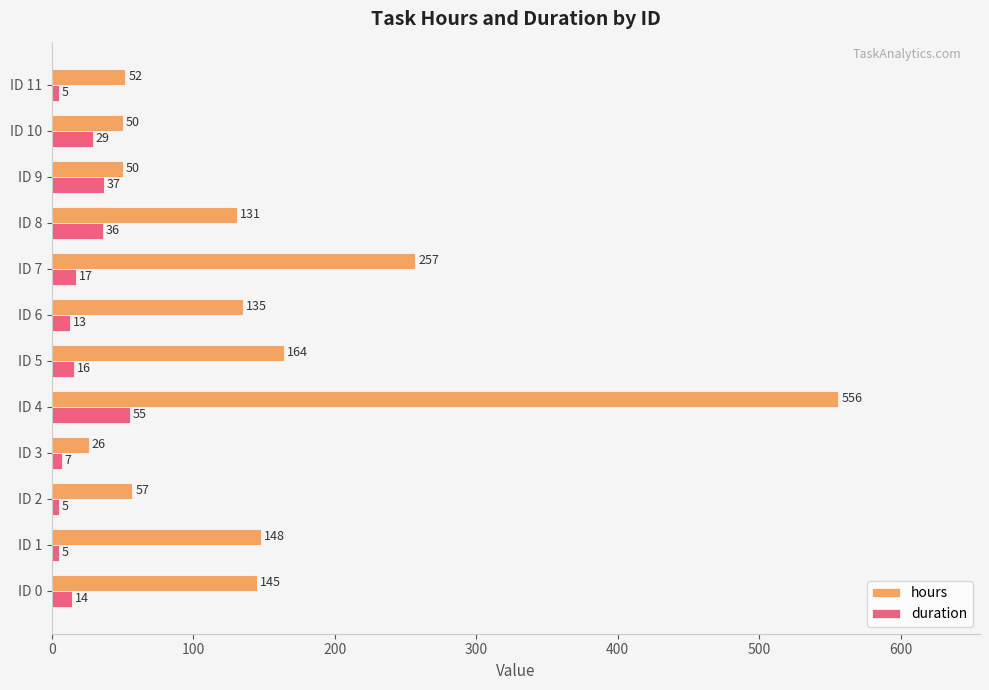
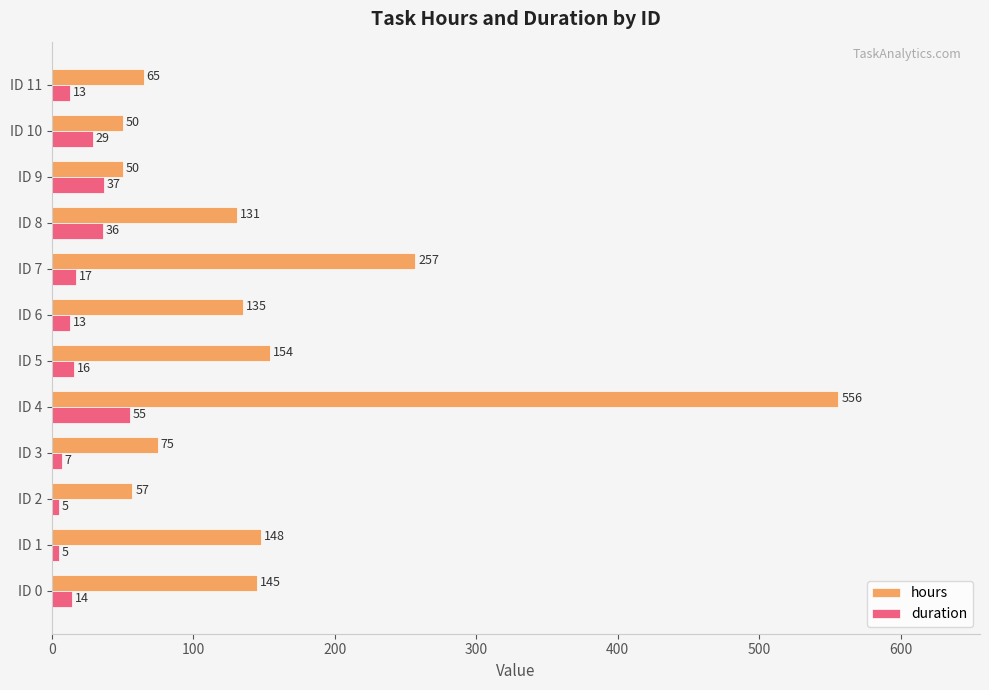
hours, ID 11: 52 -> 65
duration, ID 11: 5 -> 13
hours, ID 5: 164 -> 154
hours, ID 3: 26 -> 75
